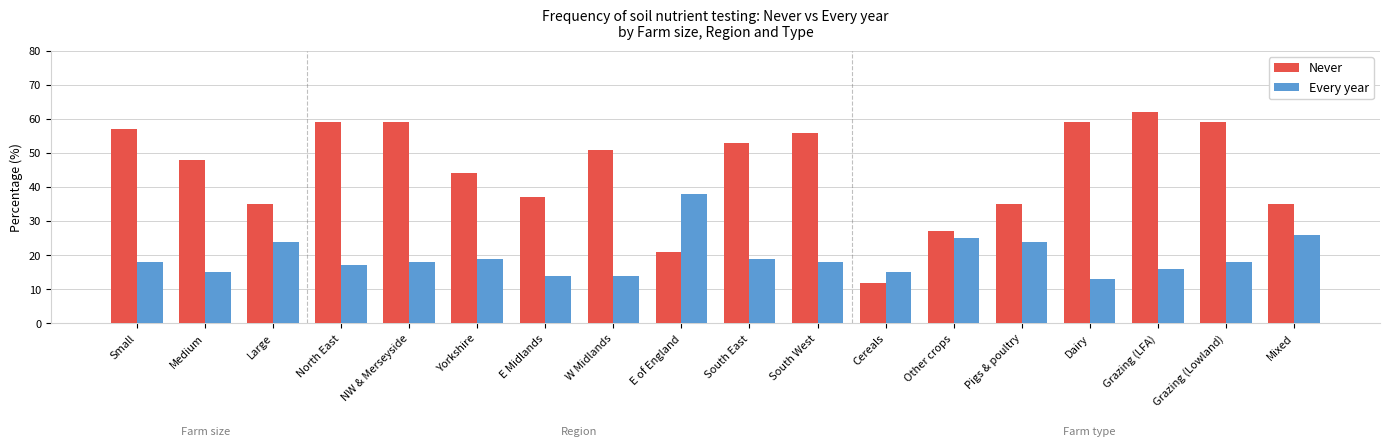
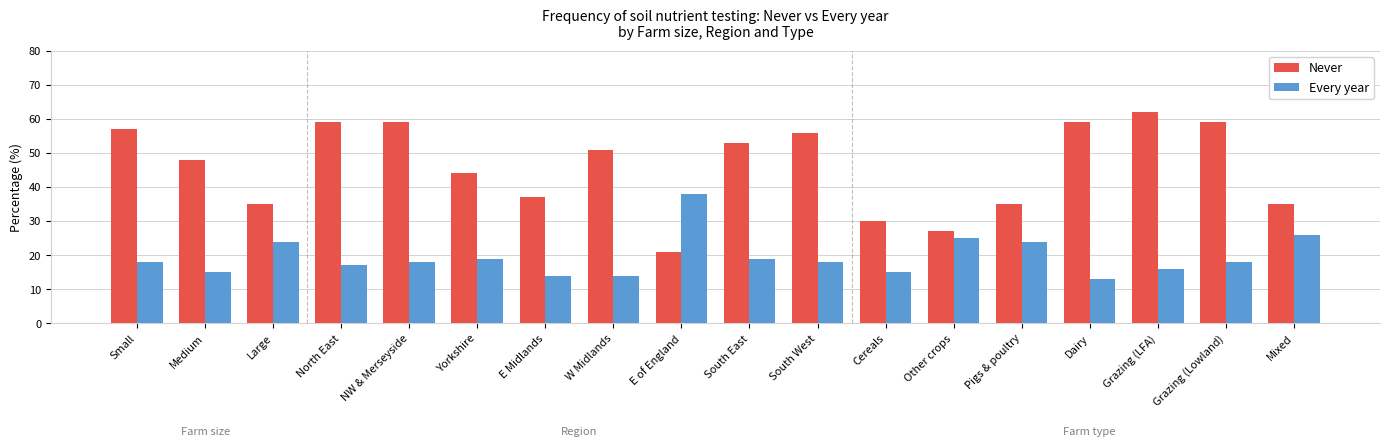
Never, Cereals: 12 -> 30
